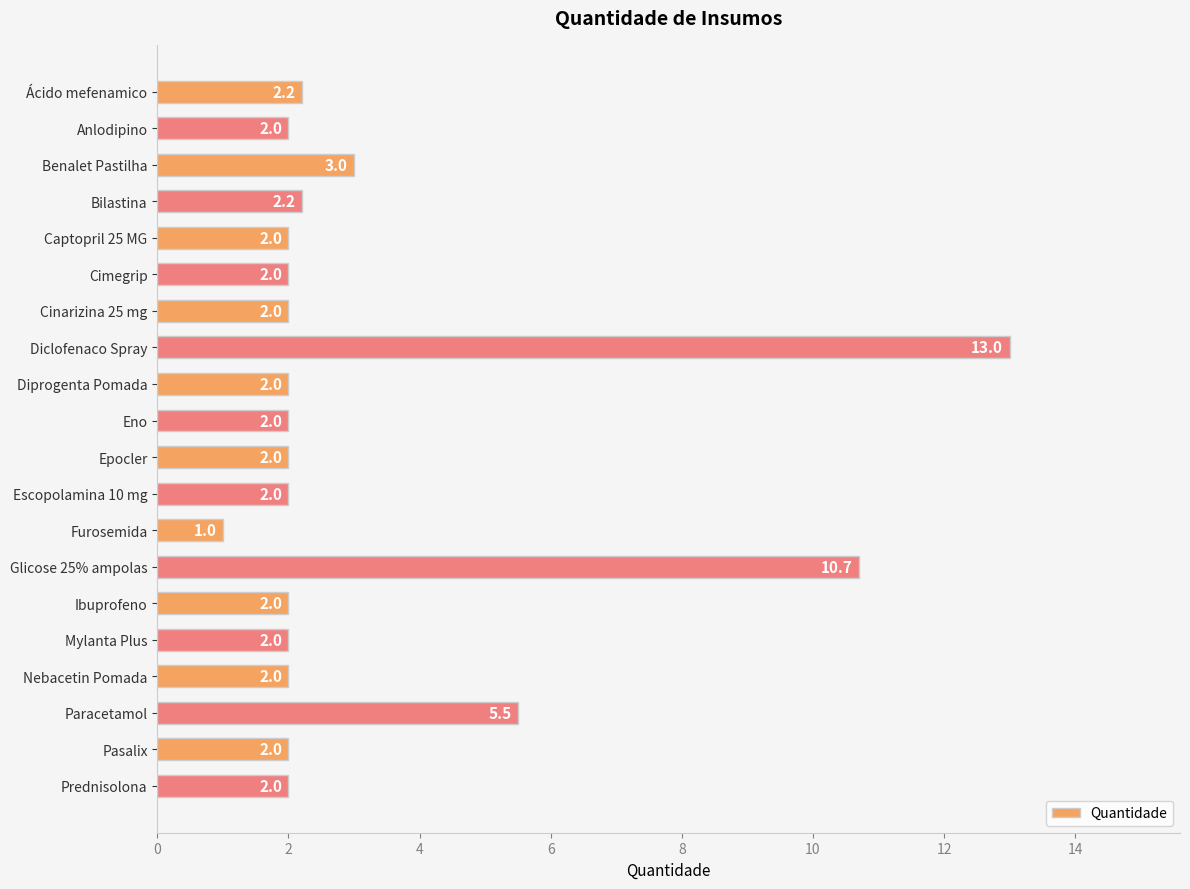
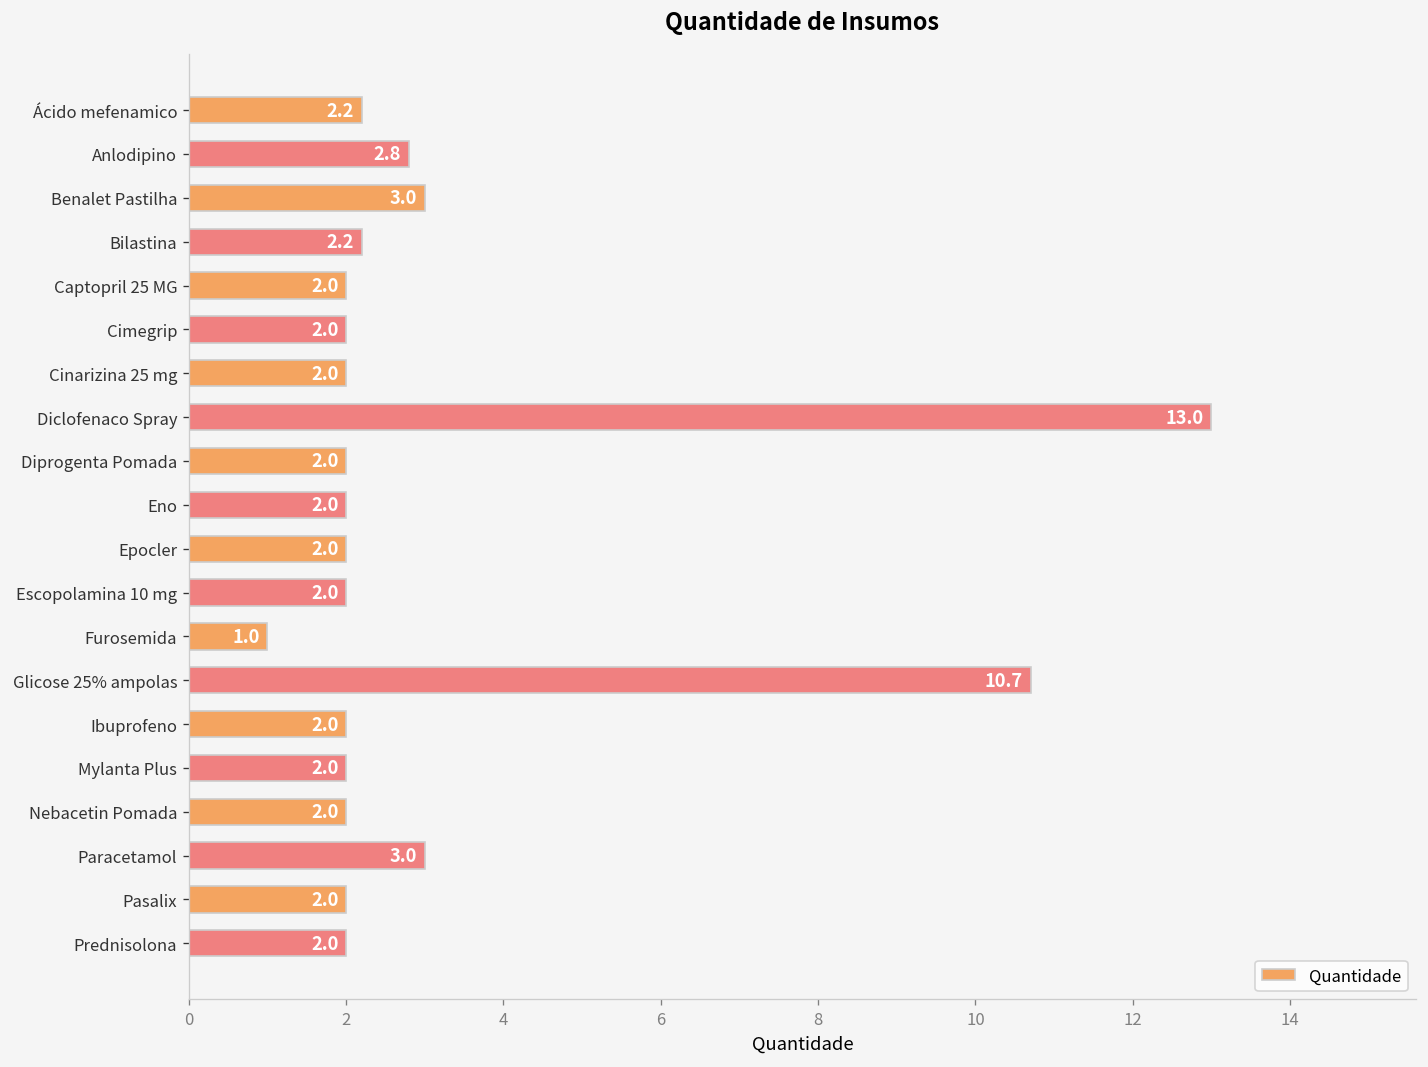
Anlodipino: 2.0 -> 2.8
Paracetamol: 5.5 -> 3.0
